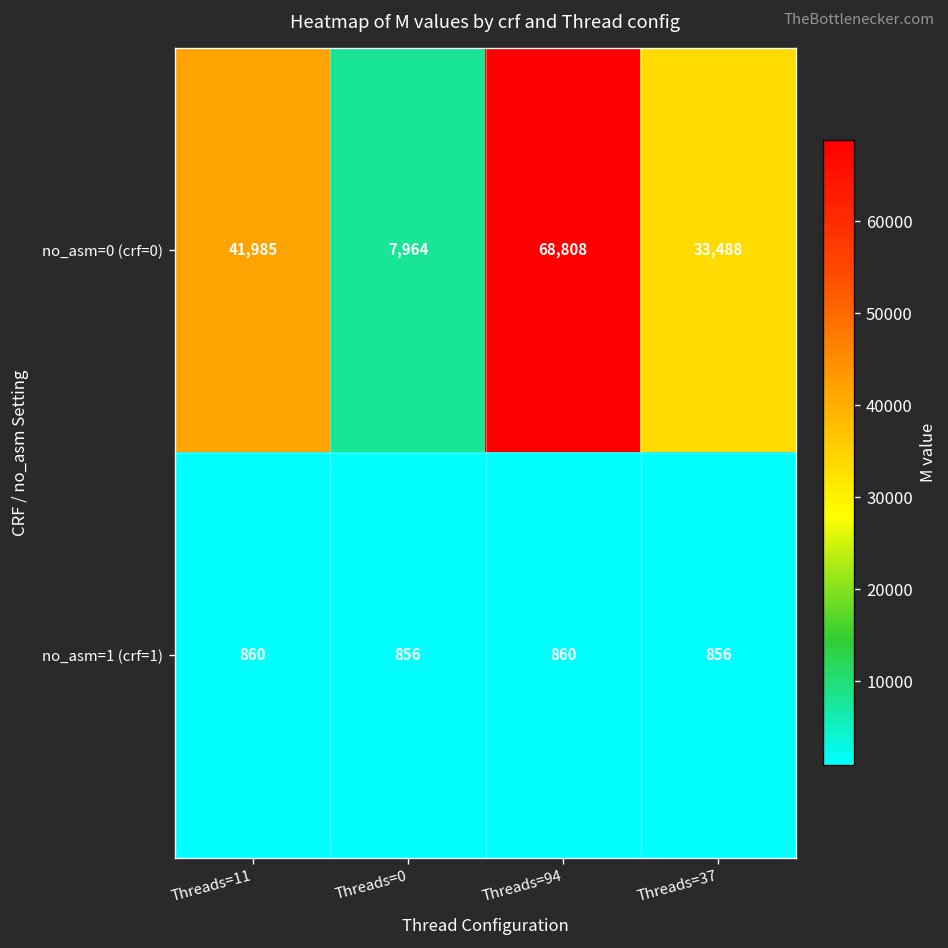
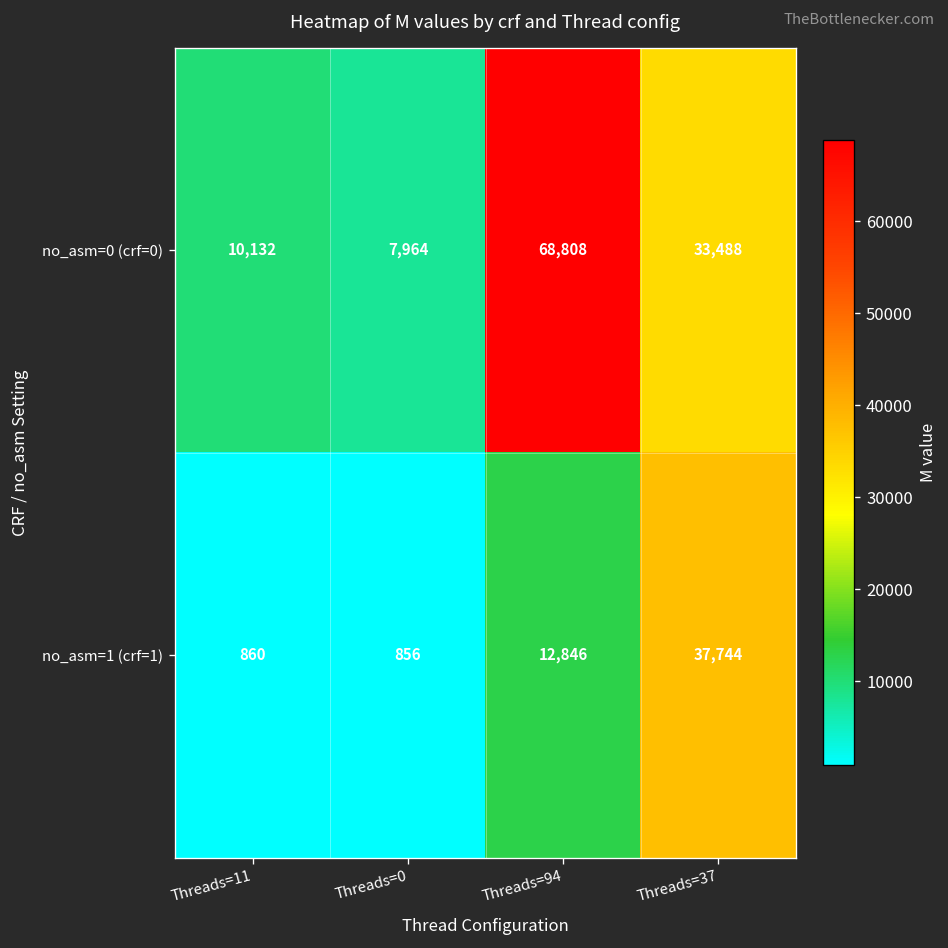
no_asm=0 (crf=0), Threads=11: 41,985 -> 10,132
no_asm=1 (crf=1), Threads=94: 860 -> 12,846
no_asm=1 (crf=1), Threads=37: 856 -> 37,744
